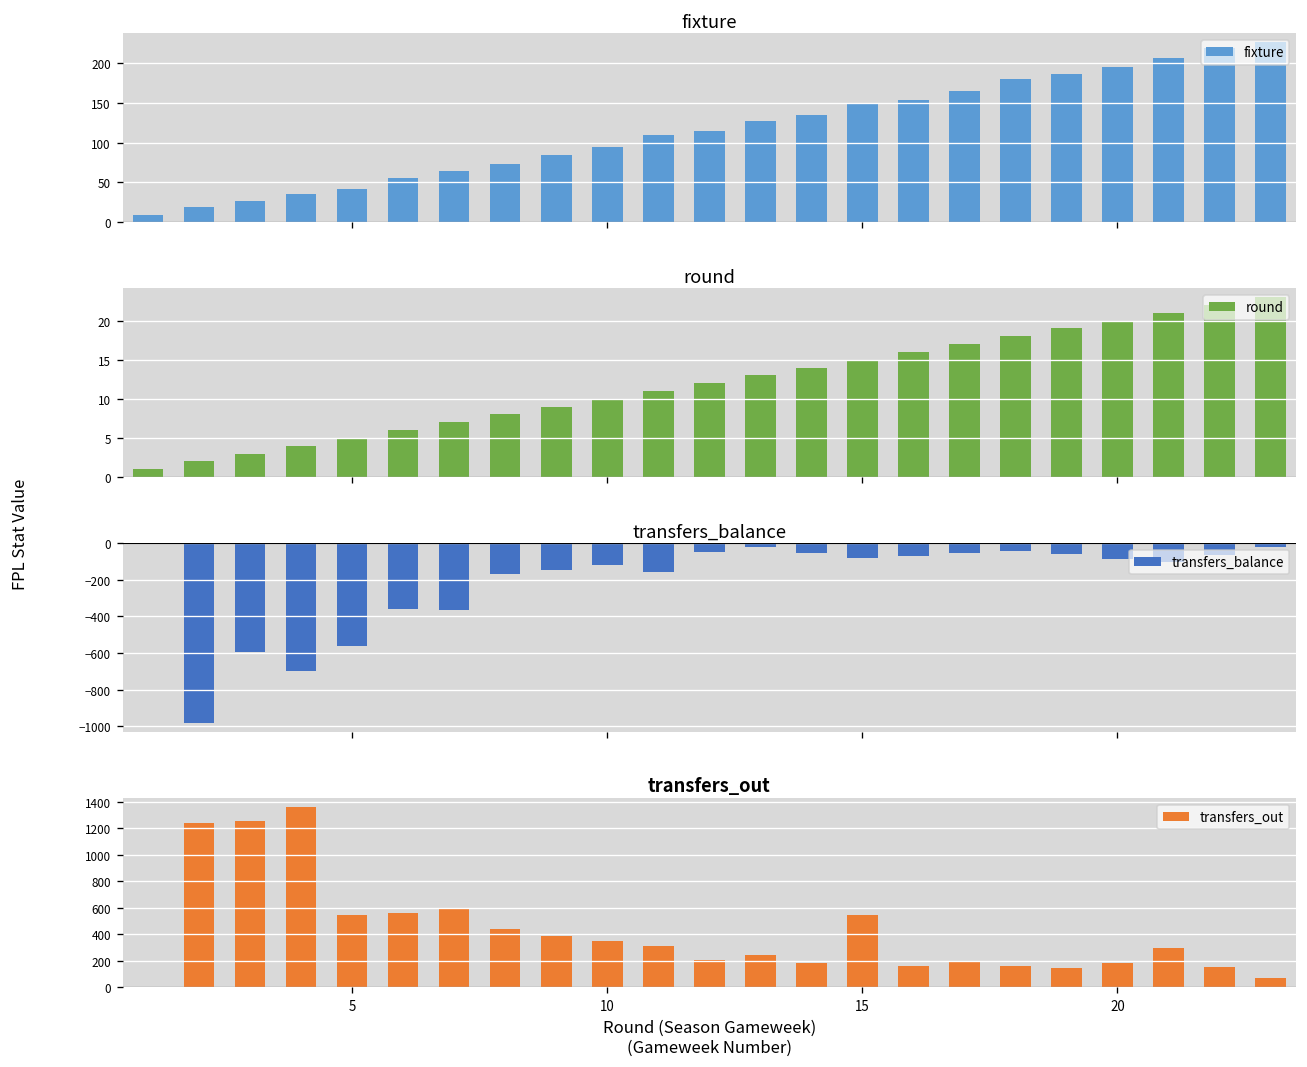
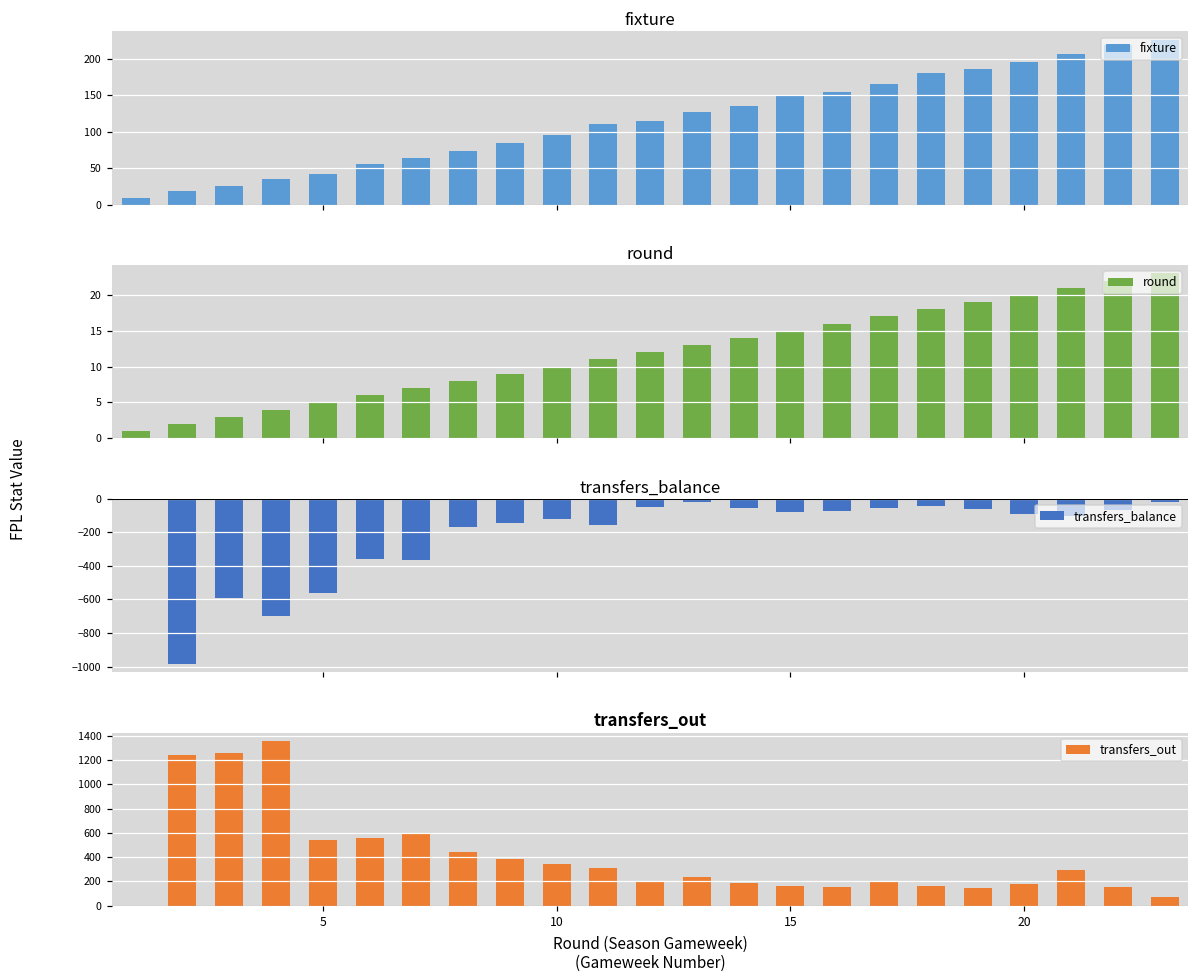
transfers_out, 15: 540 -> 170
